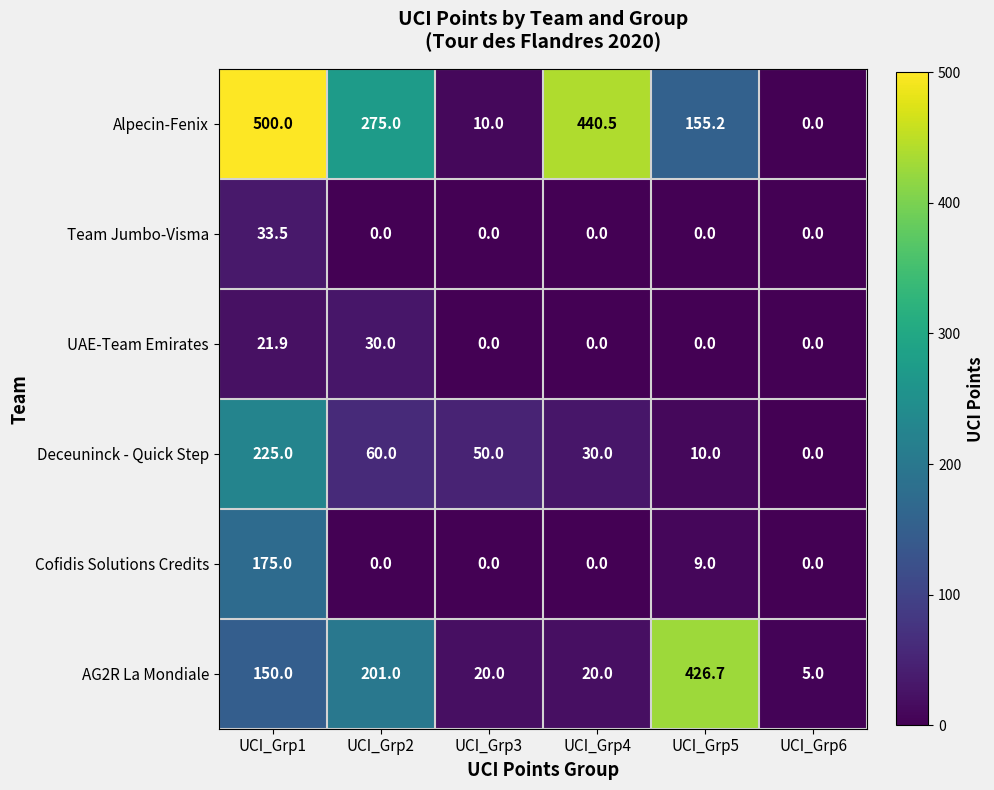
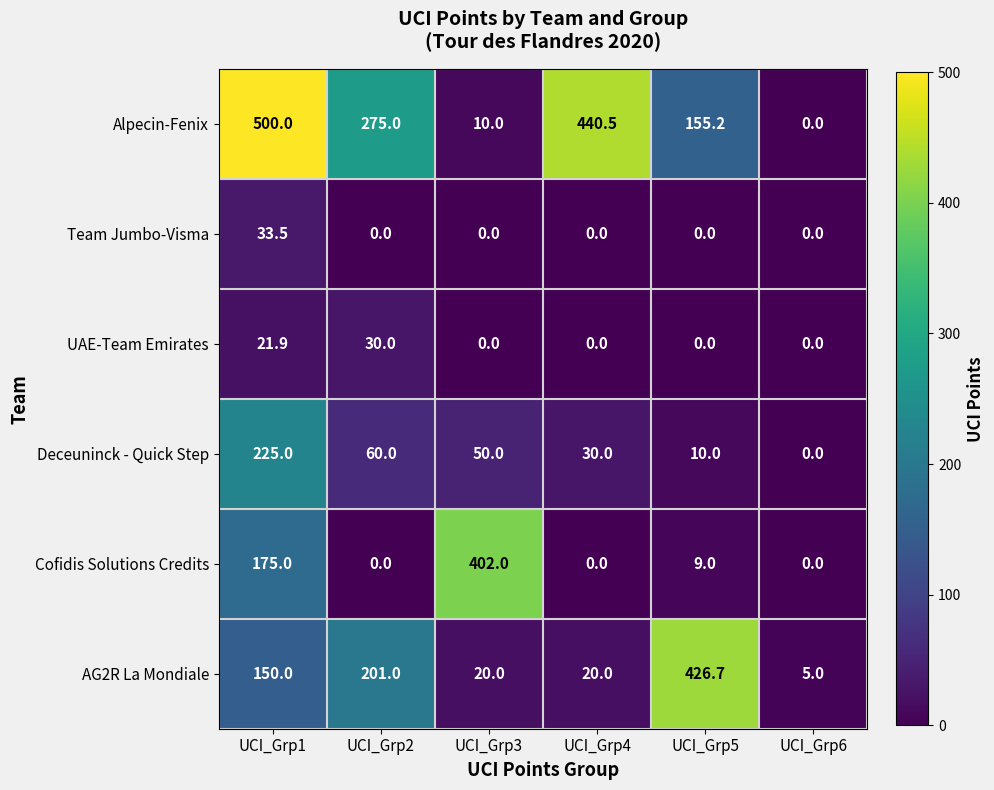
Cofidis Solutions Credits, UCI_Grp3: 0.0 -> 402.0
